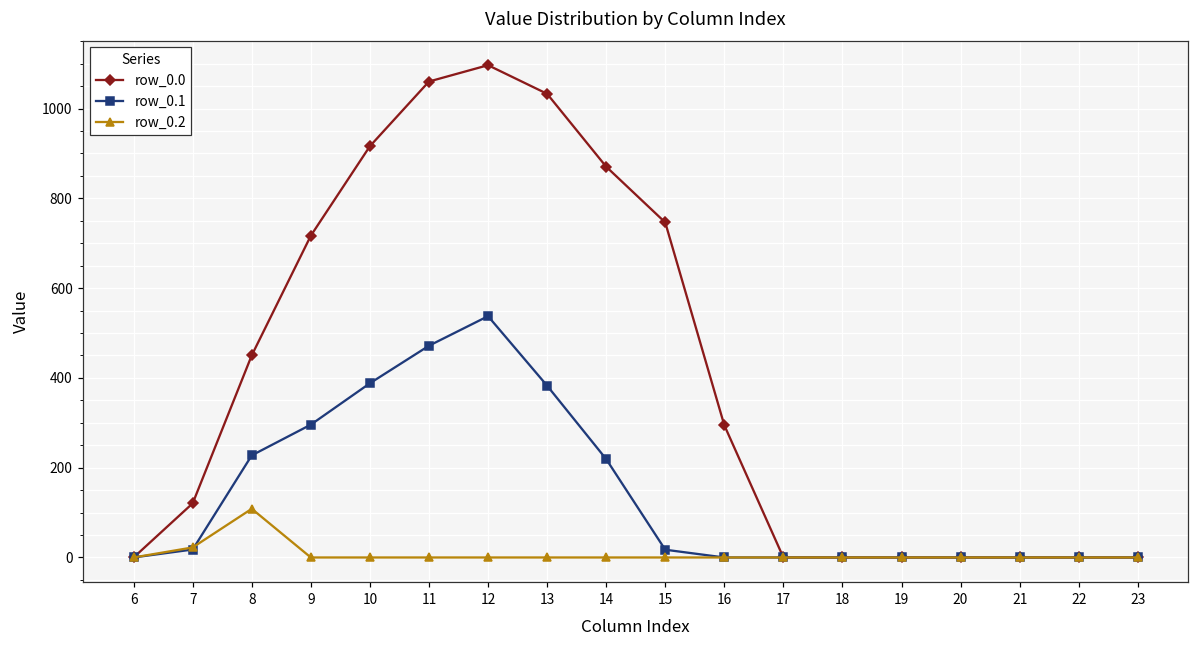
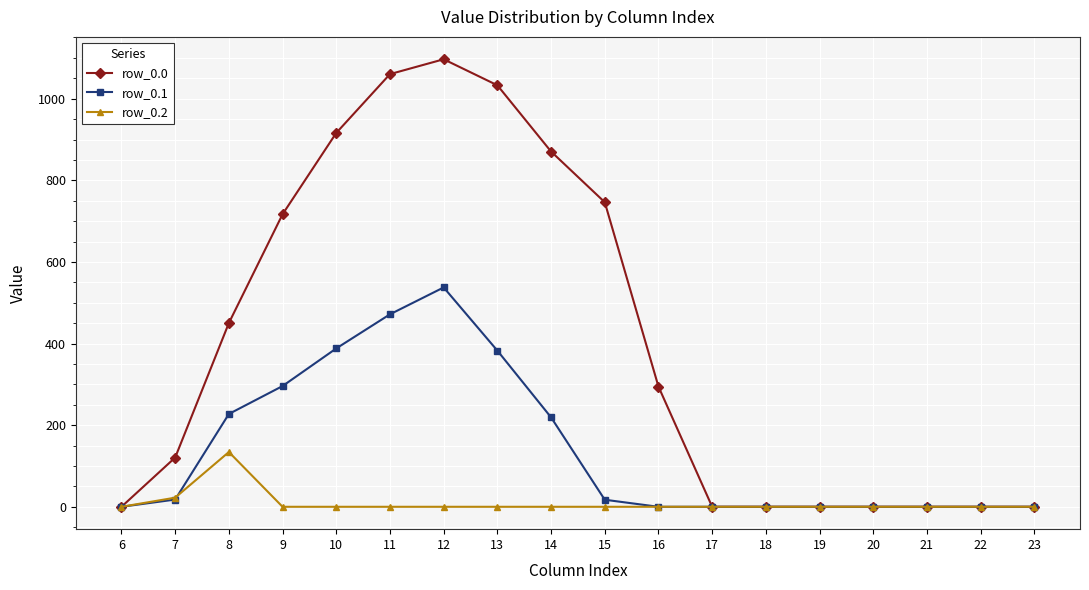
row_0.2, 8: 110 -> 130
